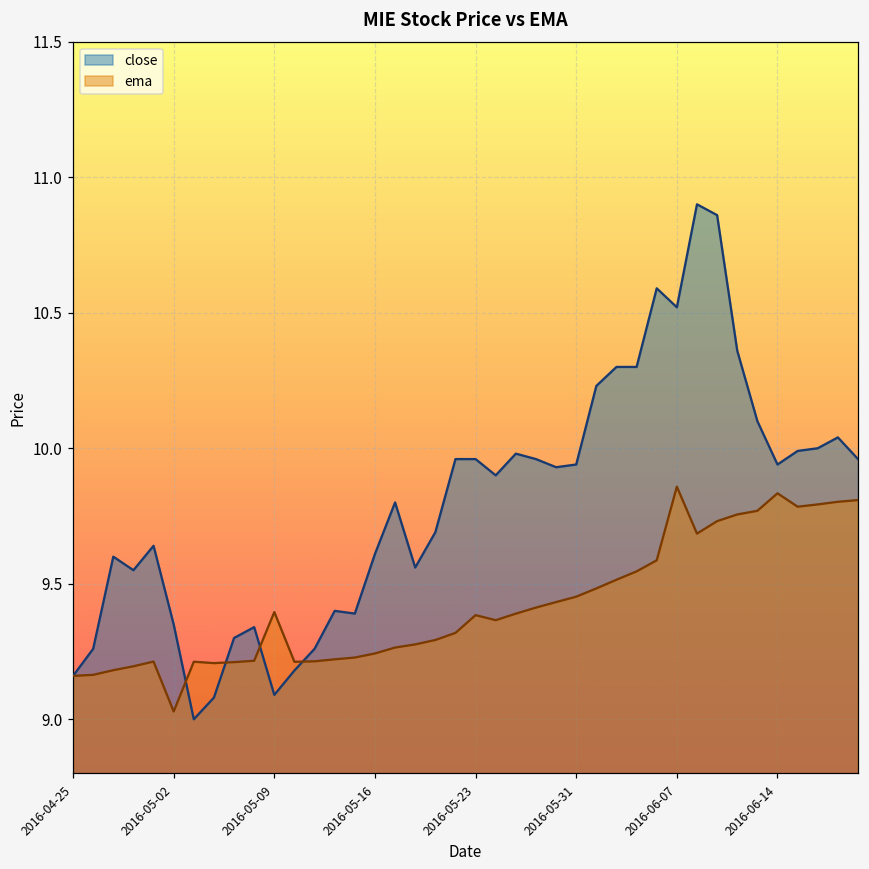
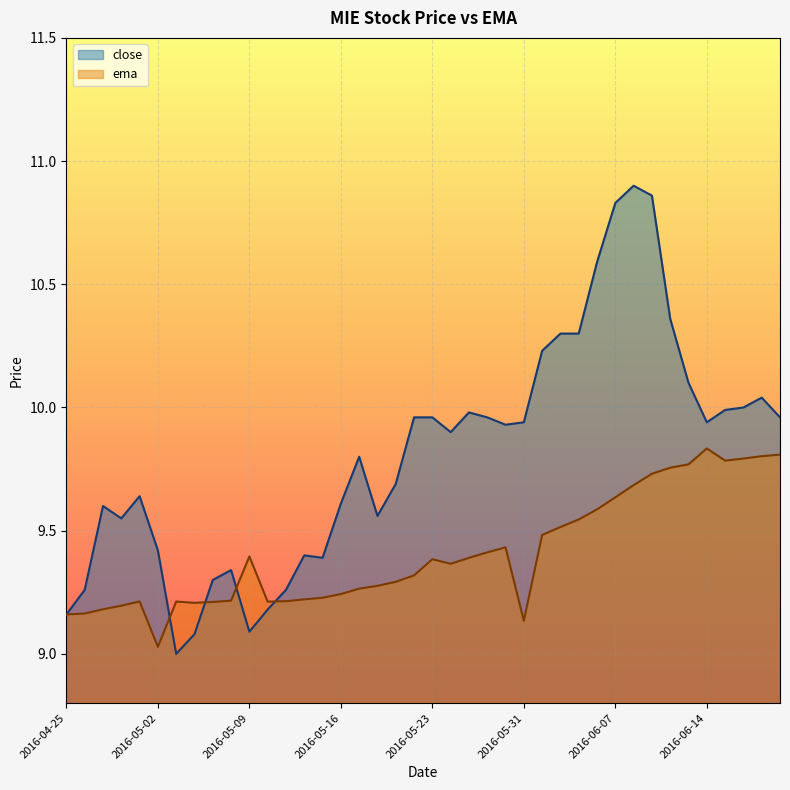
close, 2016-05-02: 9.35 -> 9.42
ema, 2016-05-31: 9.45 -> 9.13
close, 2016-06-07: 10.52 -> 10.83
ema, 2016-06-07: 9.86 -> 9.64
